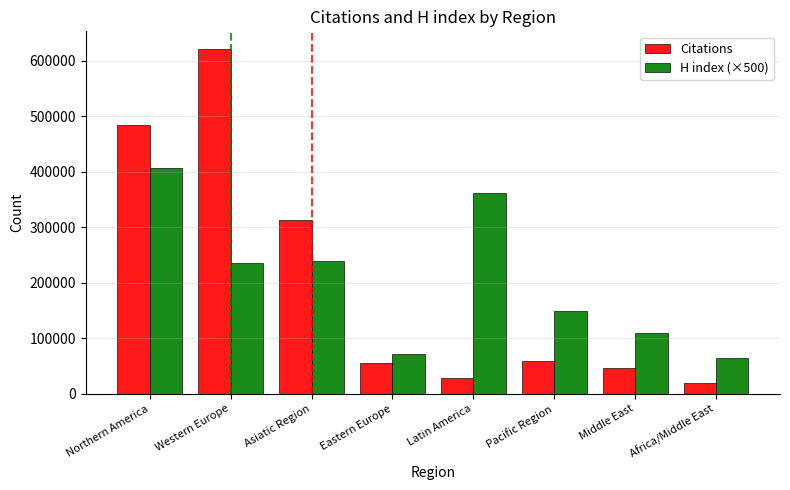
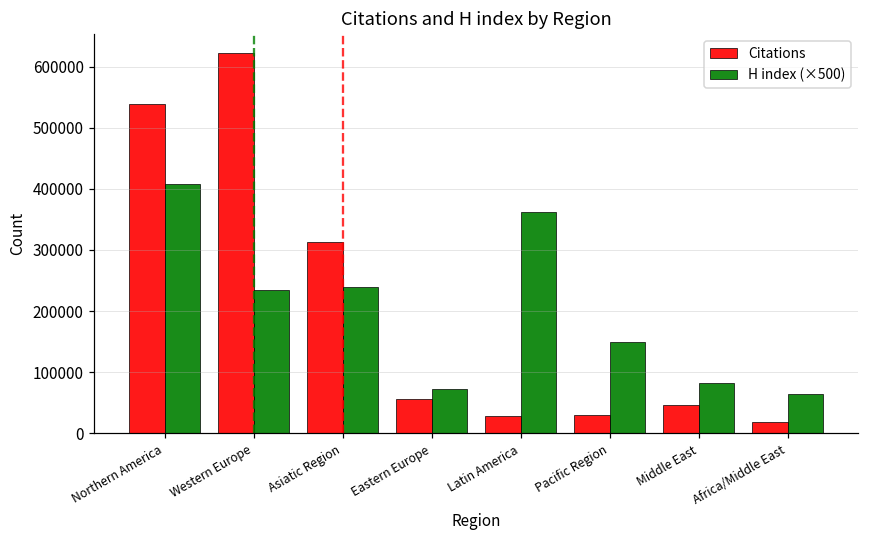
Citations, Northern America: 480000 -> 540000
Citations, Pacific Region: 60000 -> 30000
H index (×500), Middle East: 110000 -> 80000
